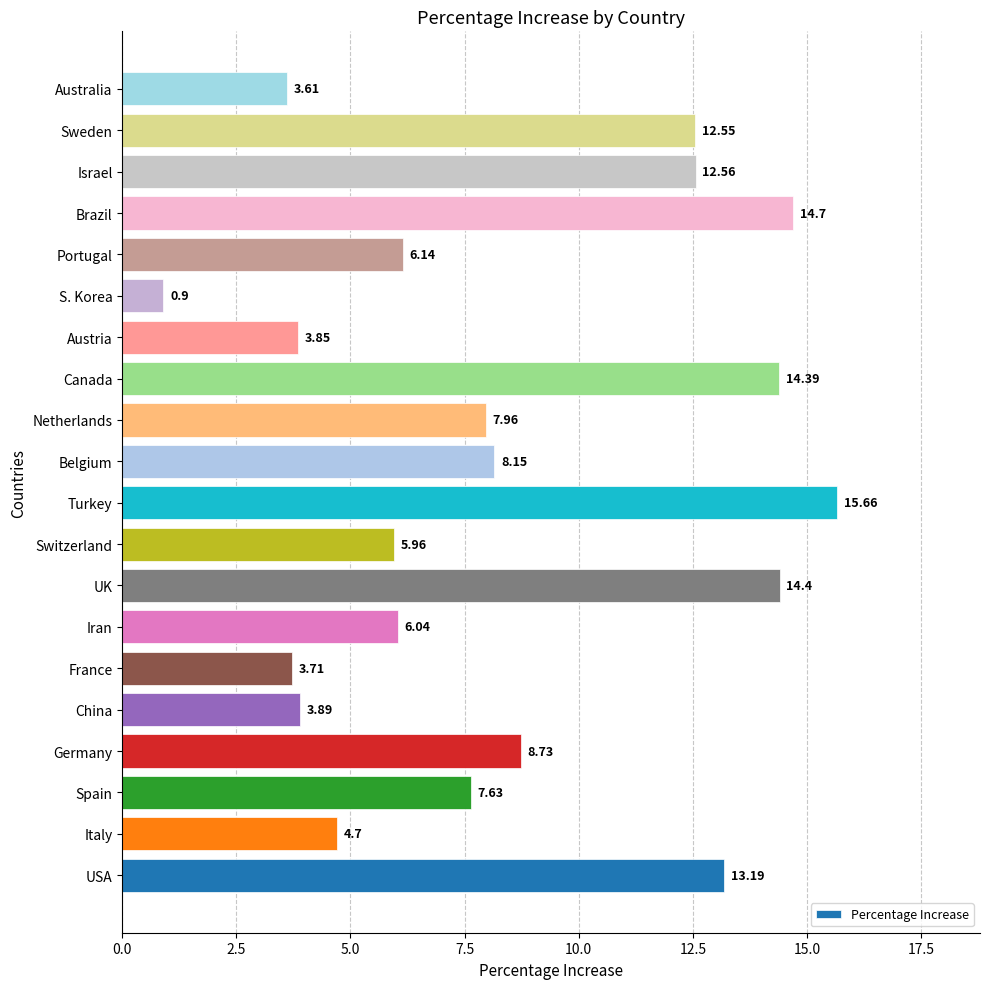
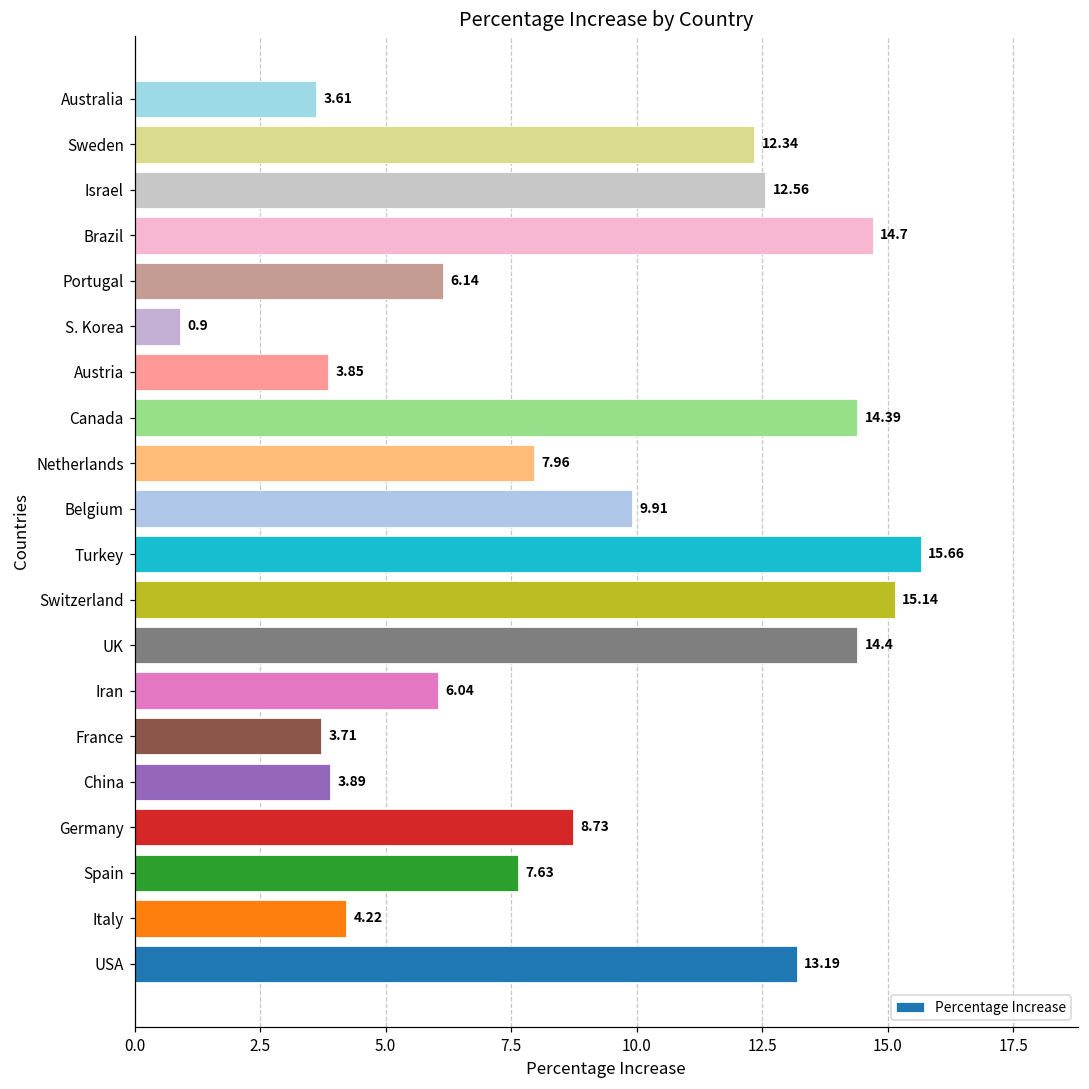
Sweden: 12.55 -> 12.34
Belgium: 8.15 -> 9.91
Switzerland: 5.96 -> 15.14
Italy: 4.7 -> 4.22
